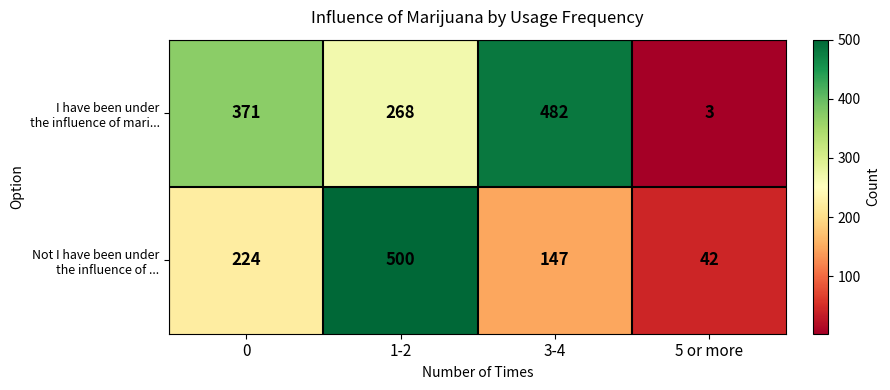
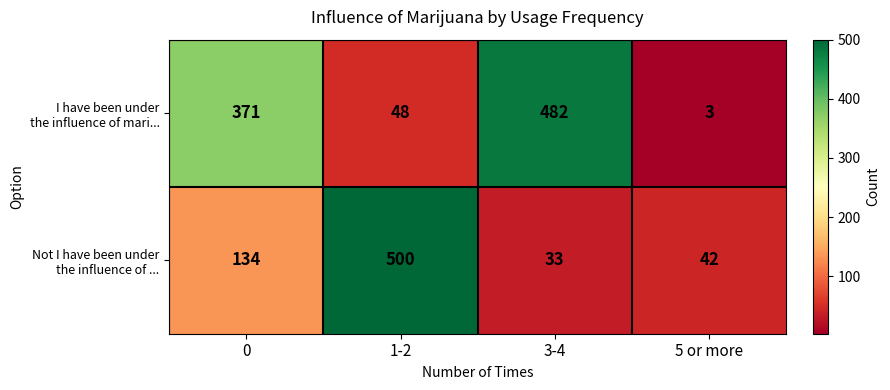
I have been under the influence of mari..., 1-2: 268 -> 48
Not I have been under the influence of ..., 0: 224 -> 134
Not I have been under the influence of ..., 3-4: 147 -> 33
